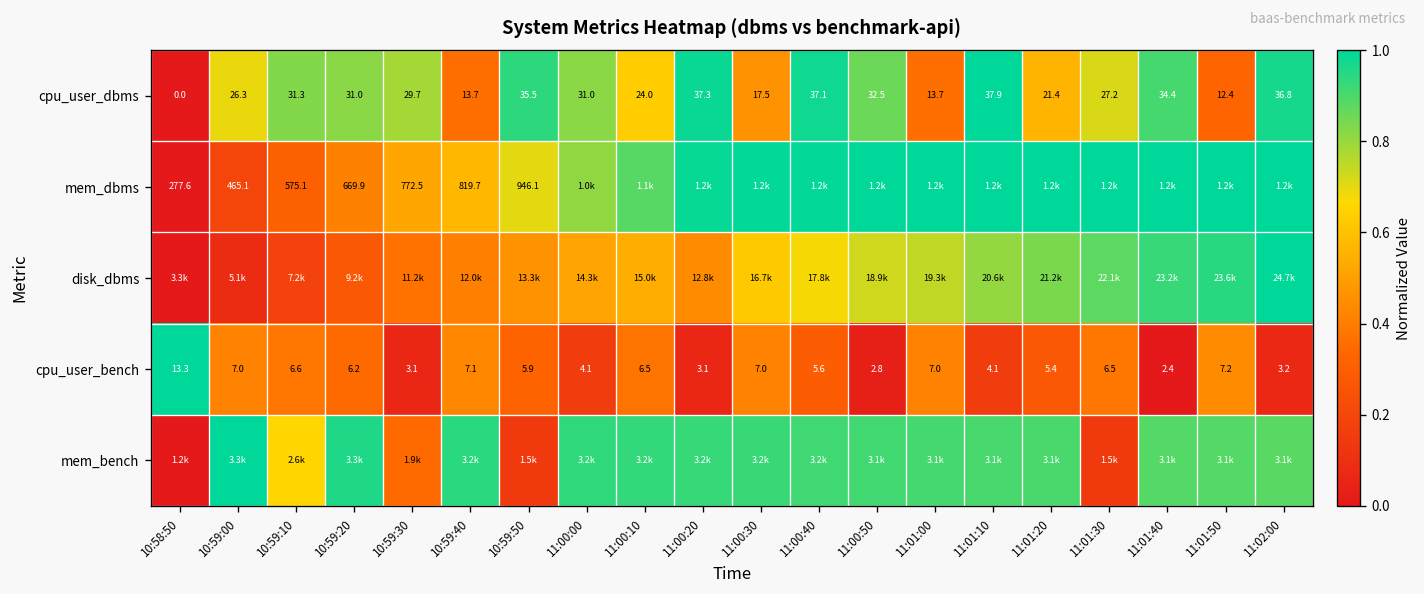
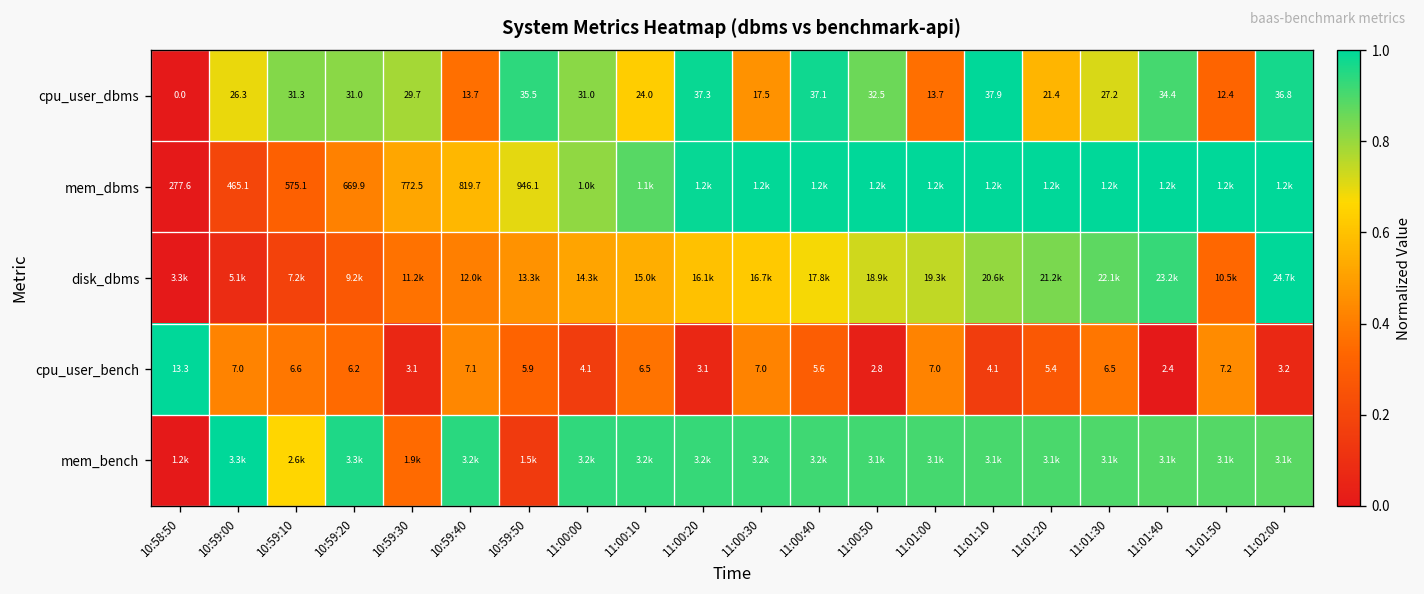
disk_dbms, 11:00:20: 12.8k -> 16.1k
disk_dbms, 11:01:50: 23.6k -> 10.5k
mem_bench, 11:01:30: 1.5k -> 3.1k
